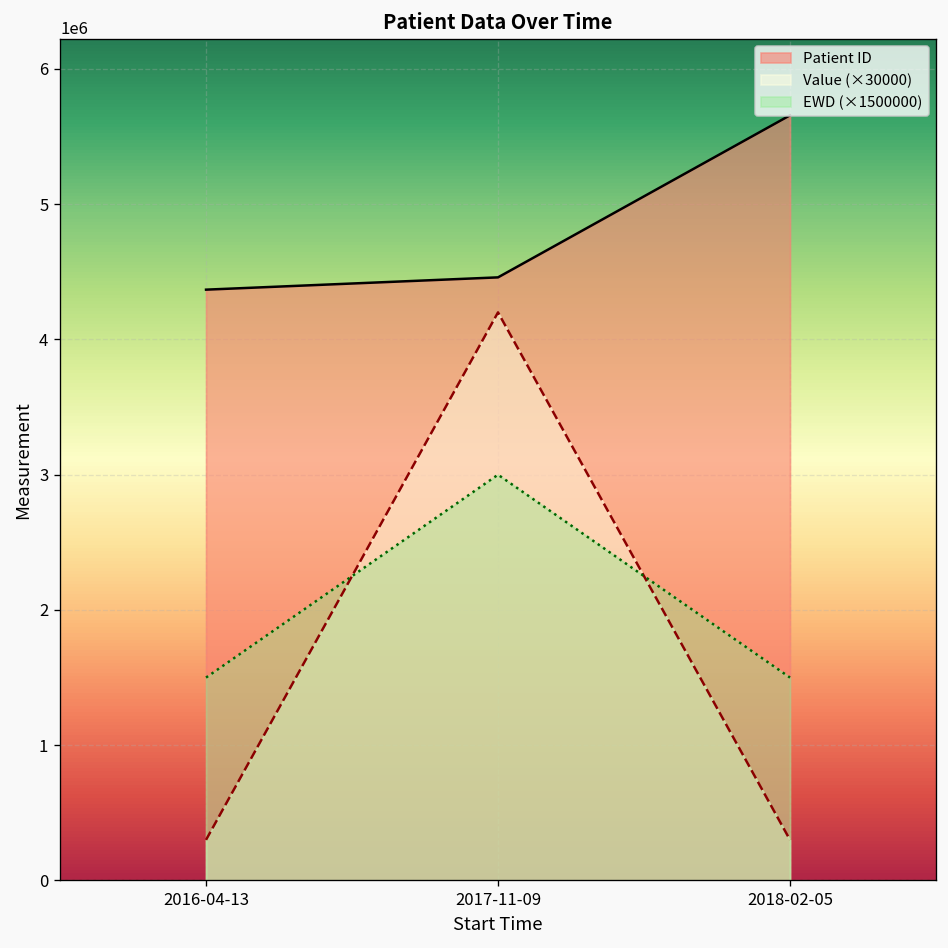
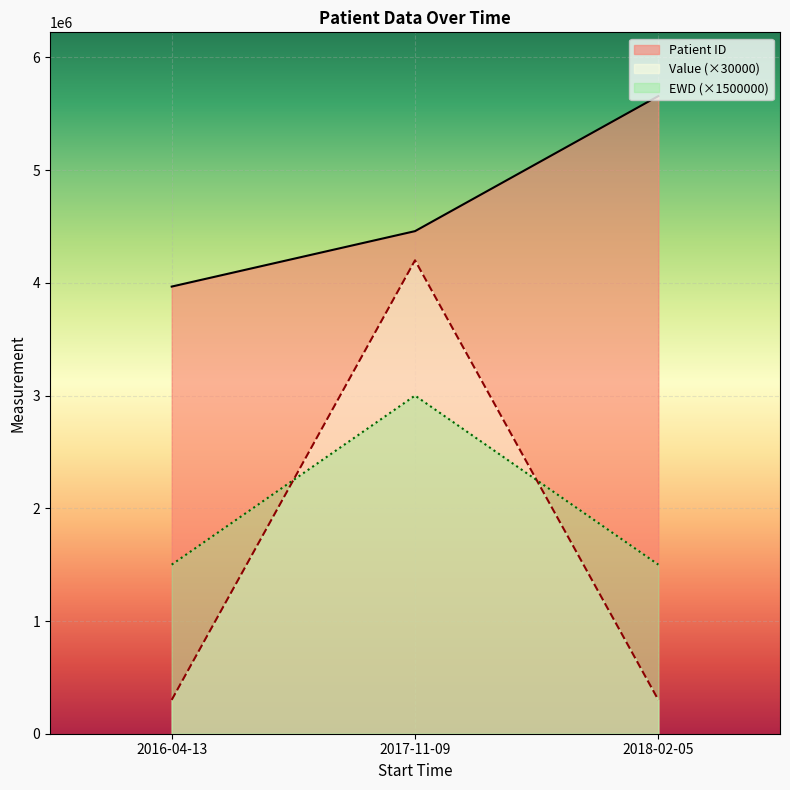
Patient ID, 2016-04-13: 4370000 -> 3970000
